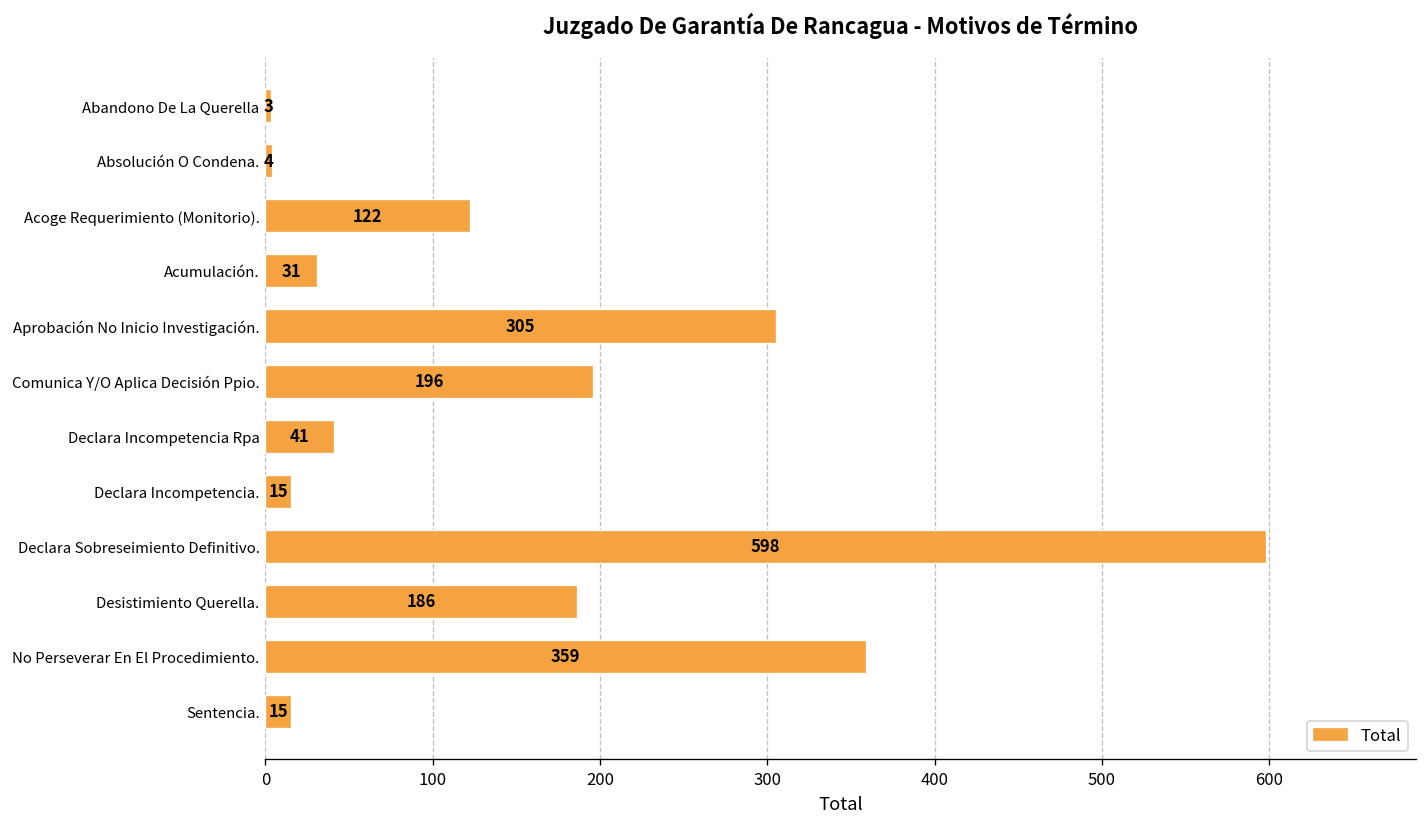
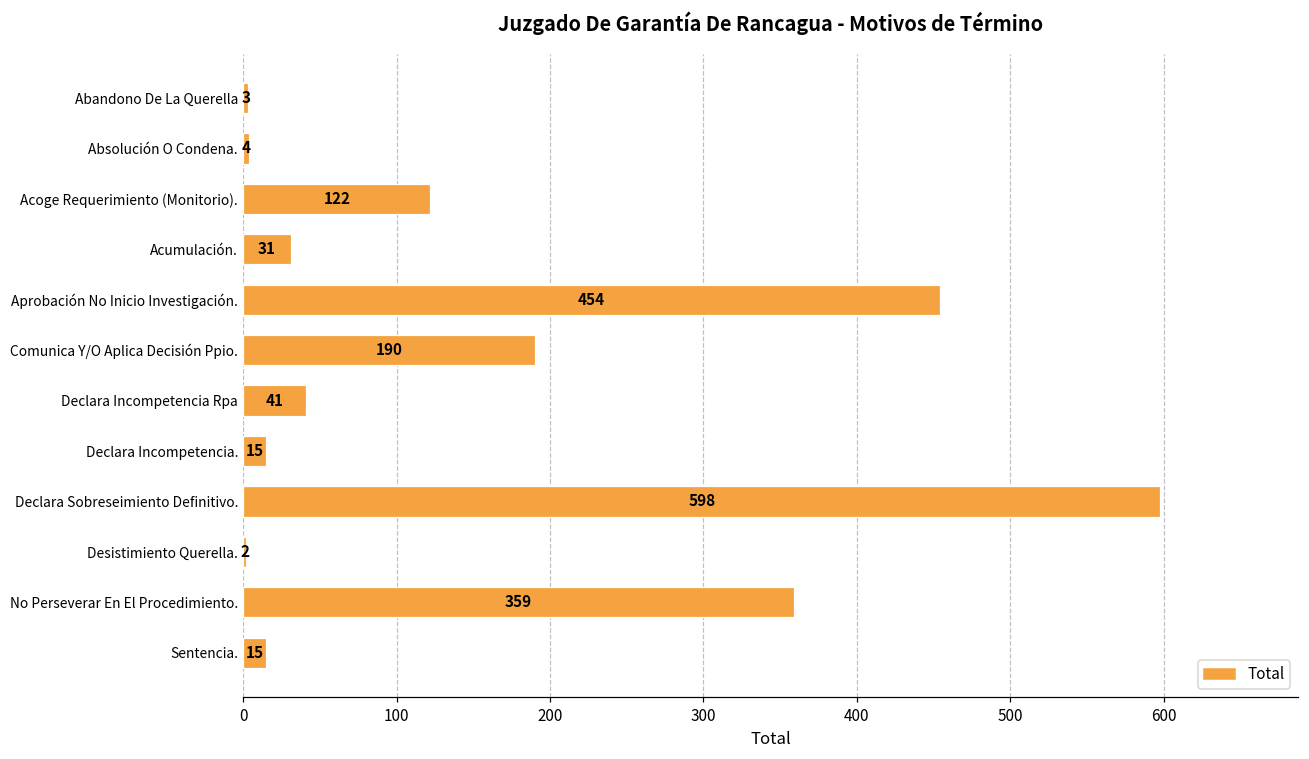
Aprobación No Inicio Investigación.: 305 -> 454
Comunica Y/O Aplica Decisión Ppio.: 196 -> 190
Desistimiento Querella.: 186 -> 2
